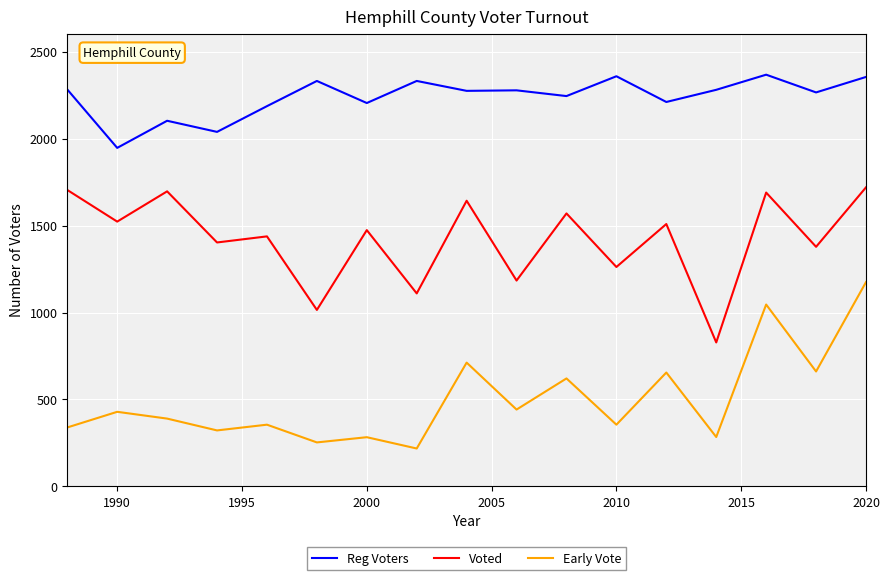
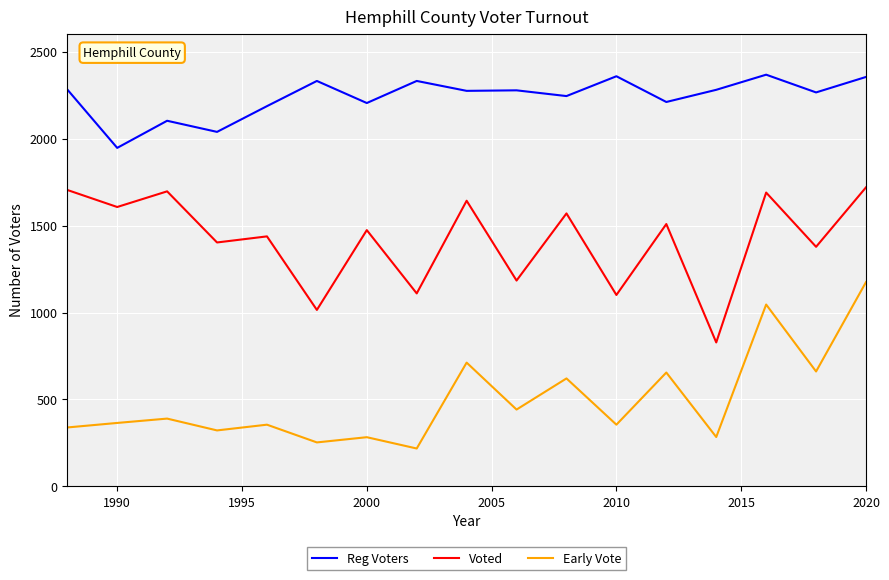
Voted, 1990: 1520 -> 1610
Early Vote, 1990: 430 -> 370
Voted, 2010: 1260 -> 1100
